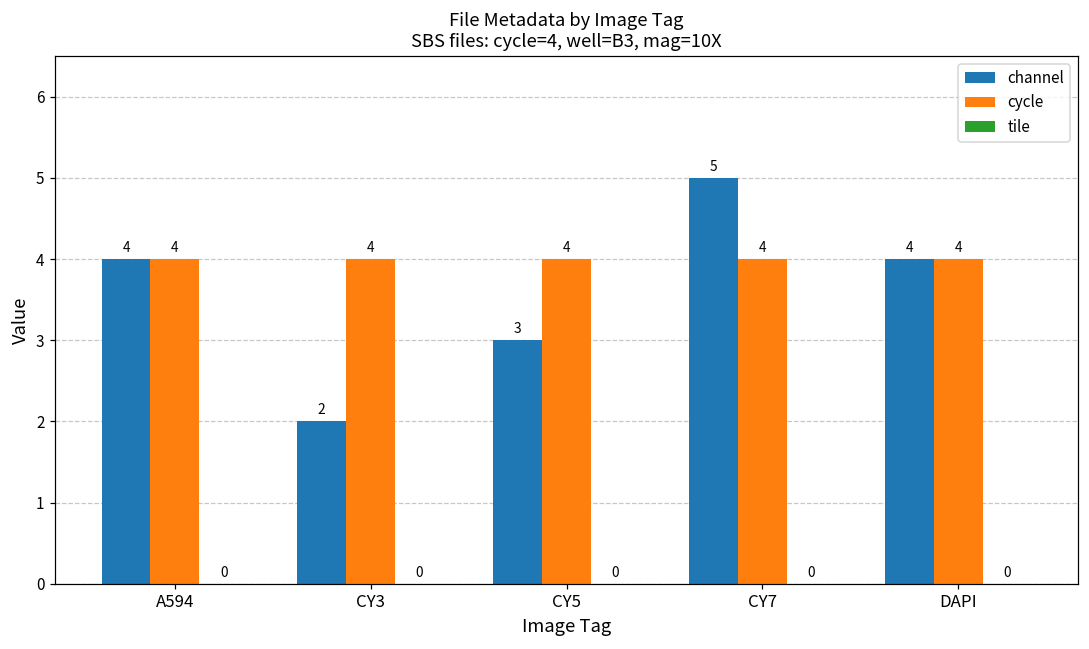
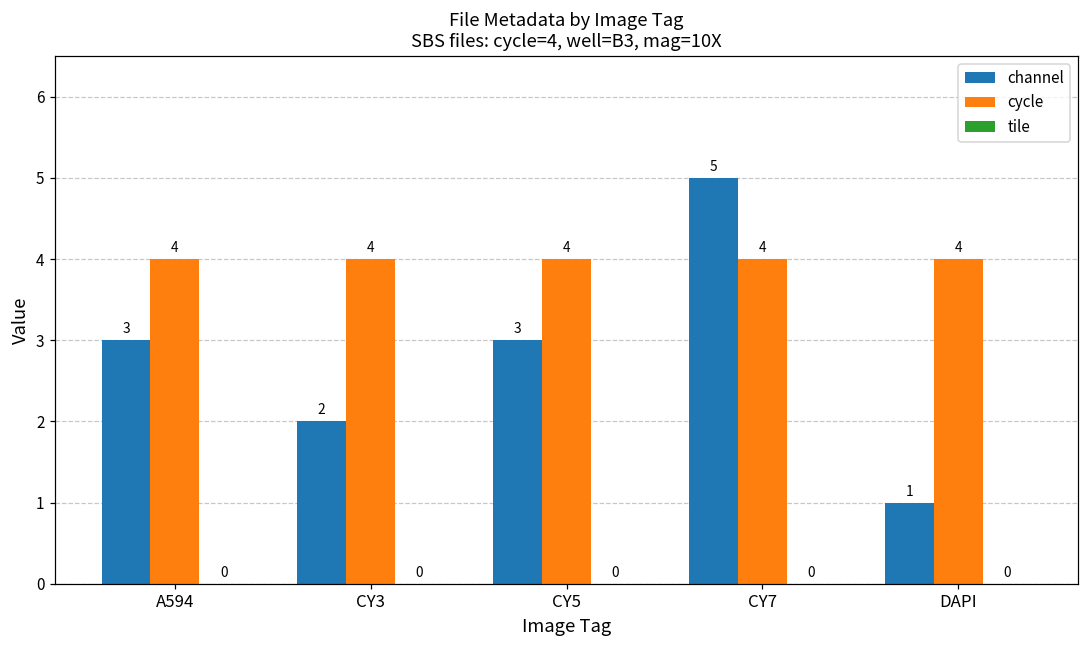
channel, A594: 4 -> 3
channel, DAPI: 4 -> 1
